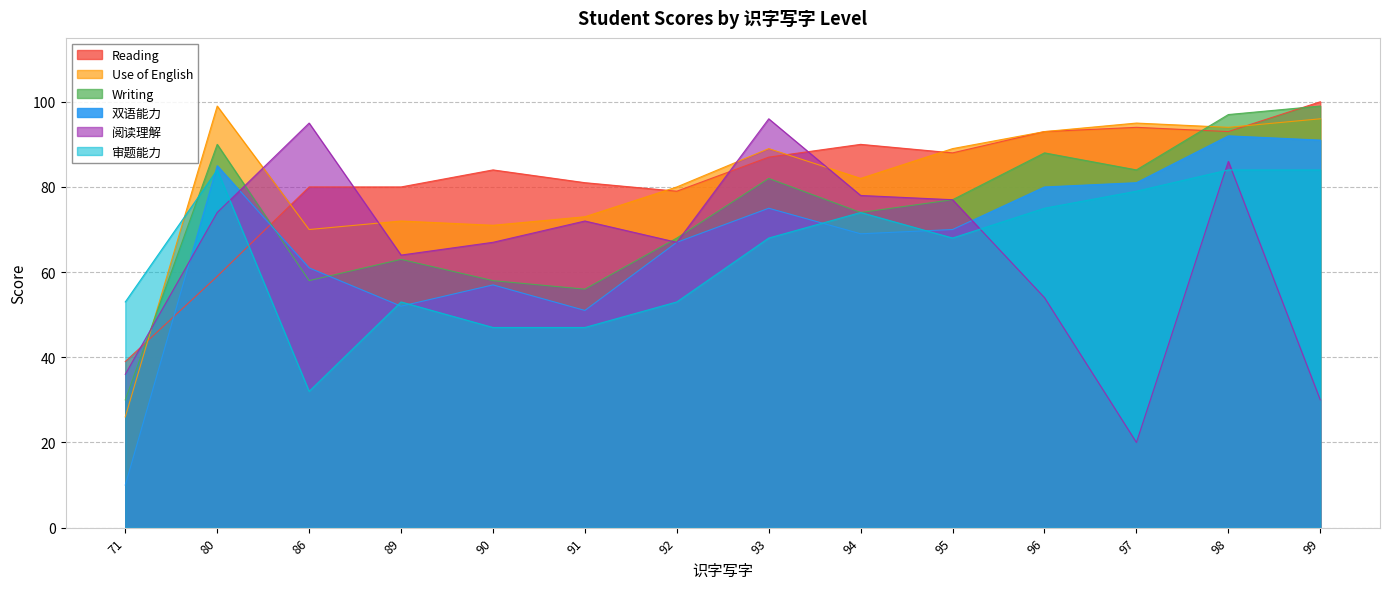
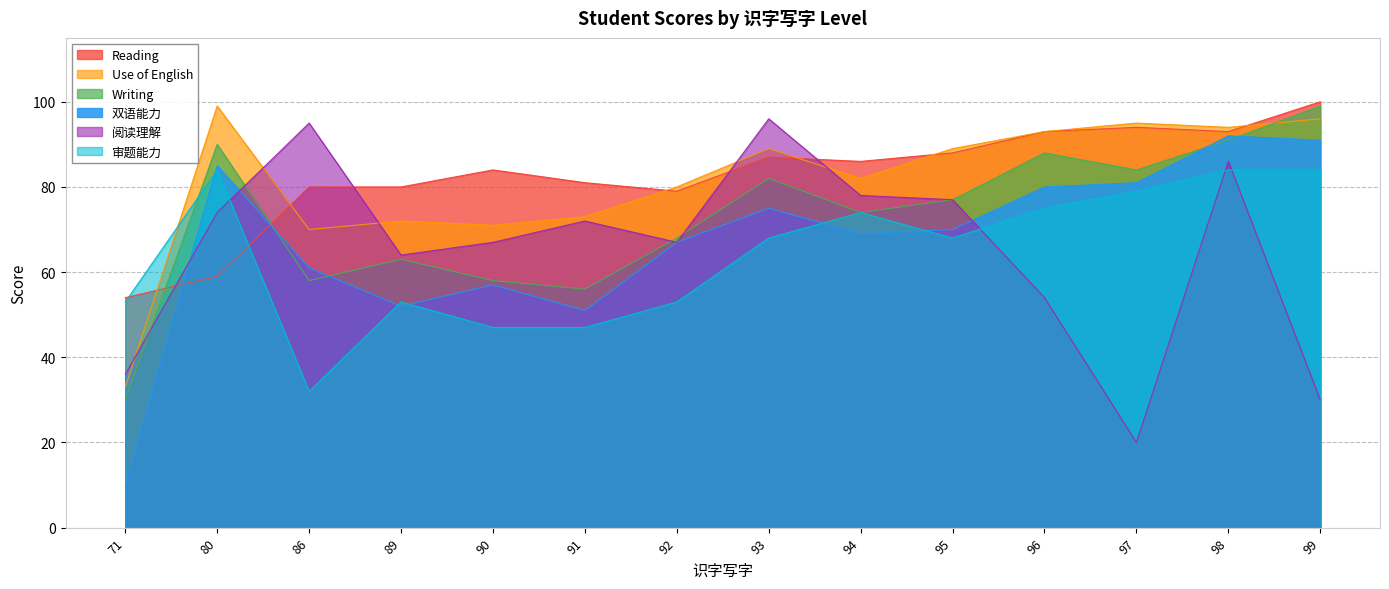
Reading, 71: 39 -> 54
Use of English, 71: 26 -> 33
Reading, 94: 90 -> 86
Writing, 98: 97 -> 91
